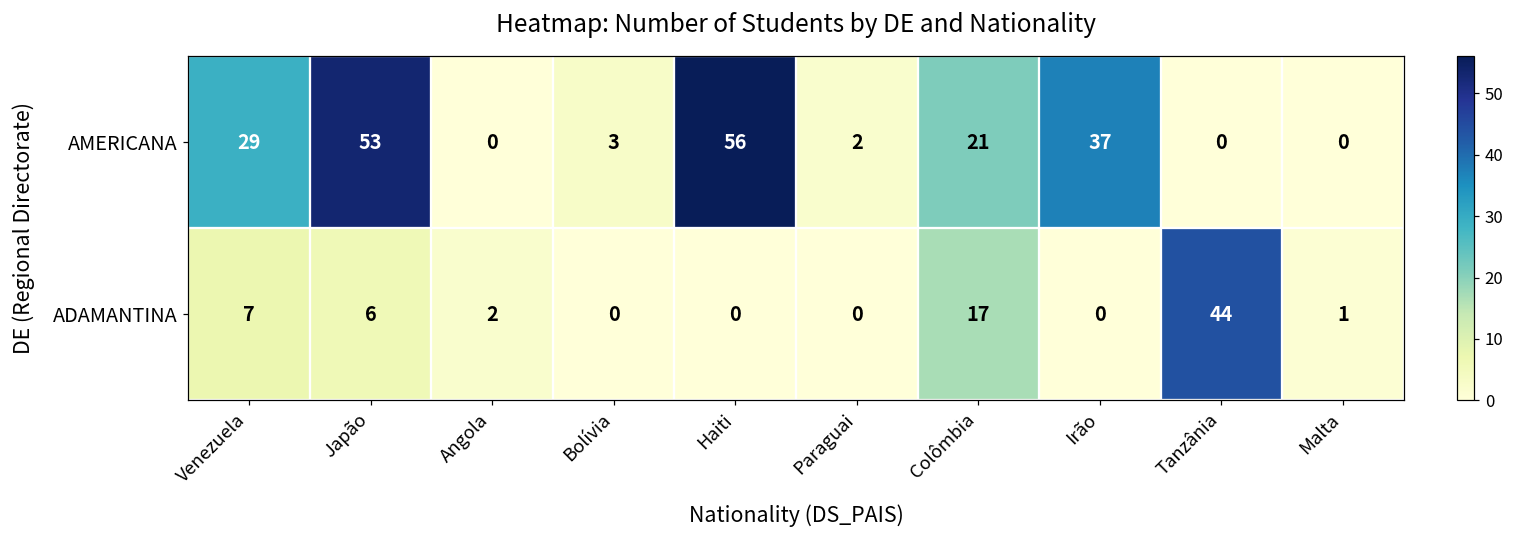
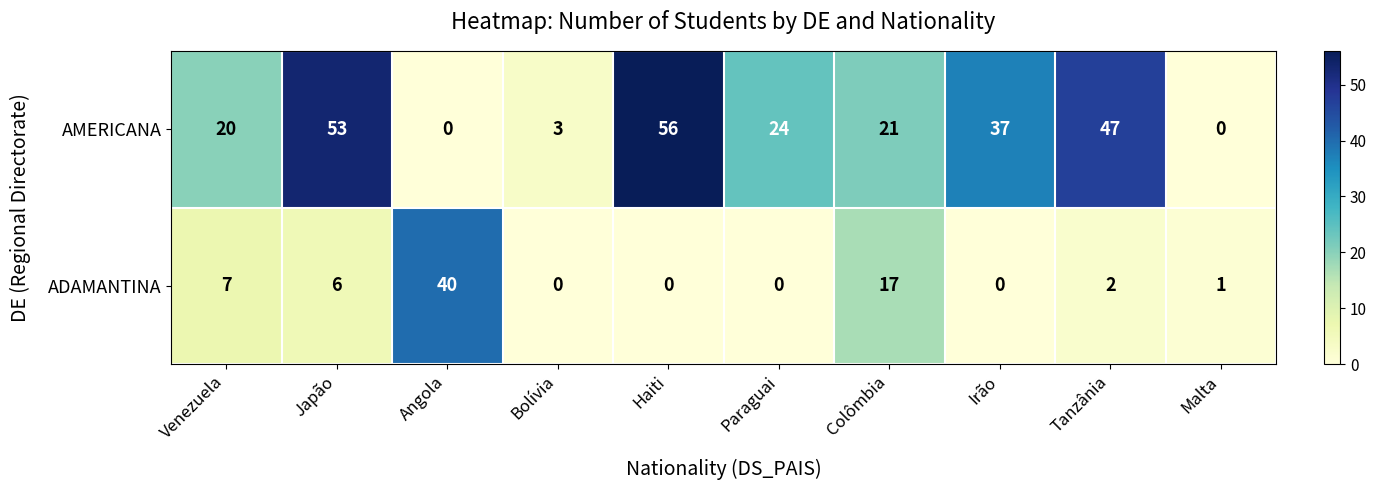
AMERICANA, Venezuela: 29 -> 20
AMERICANA, Paraguai: 2 -> 24
AMERICANA, Tanzânia: 0 -> 47
ADAMANTINA, Angola: 2 -> 40
ADAMANTINA, Tanzânia: 44 -> 2
